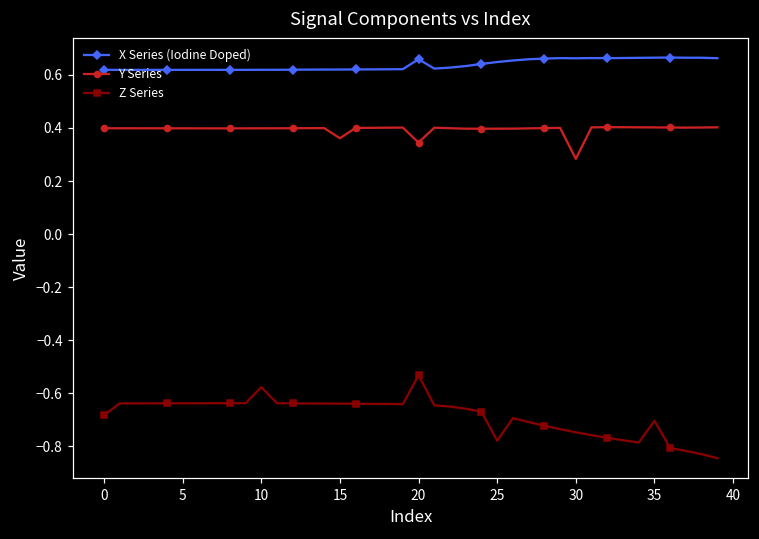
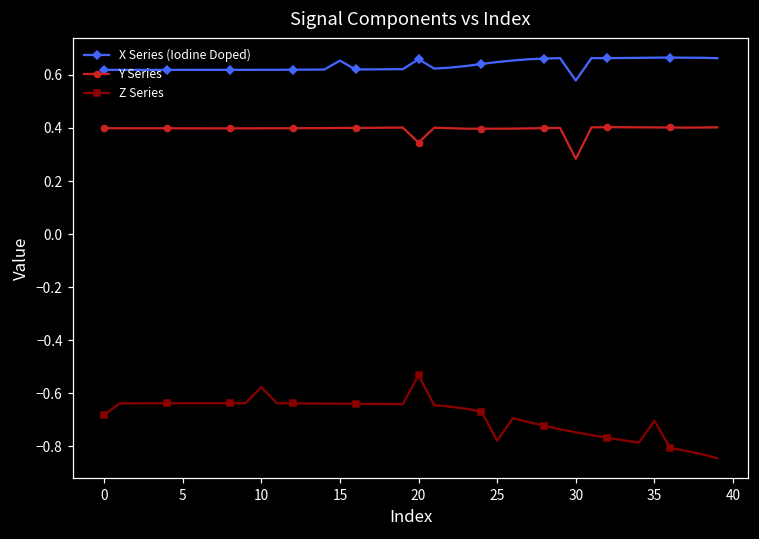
X Series (Iodine Doped), 15: 0.62 -> 0.65
Y Series, 15: 0.36 -> 0.40
X Series (Iodine Doped), 30: 0.66 -> 0.58
